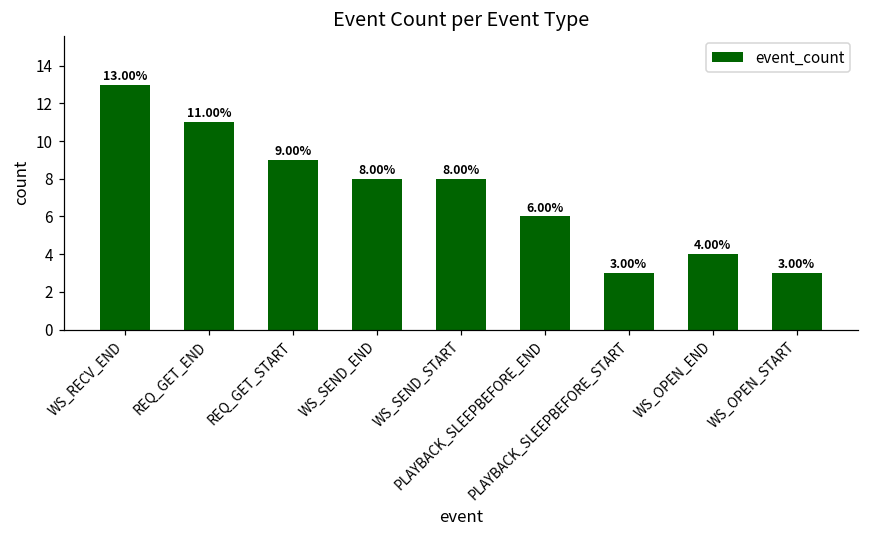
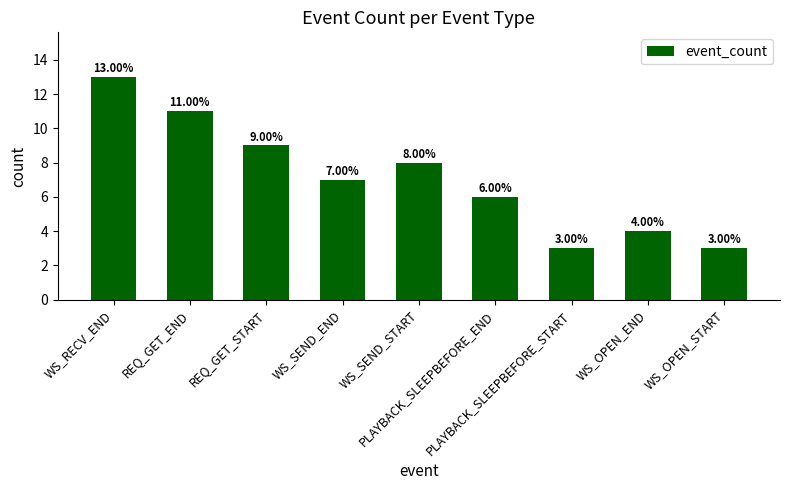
WS_SEND_END: 8.00% -> 7.00%
